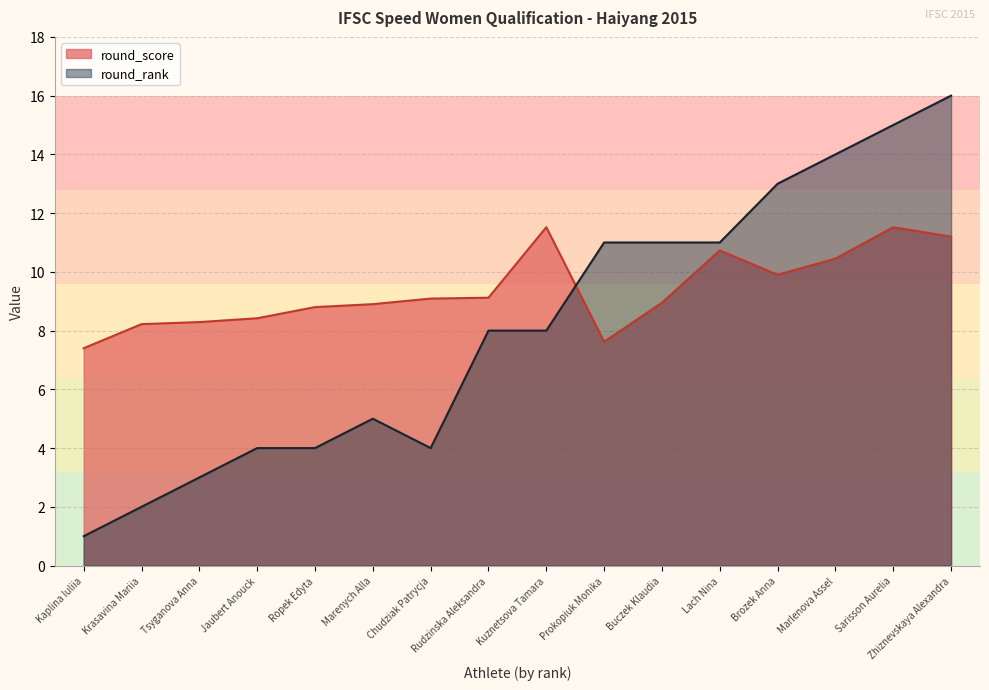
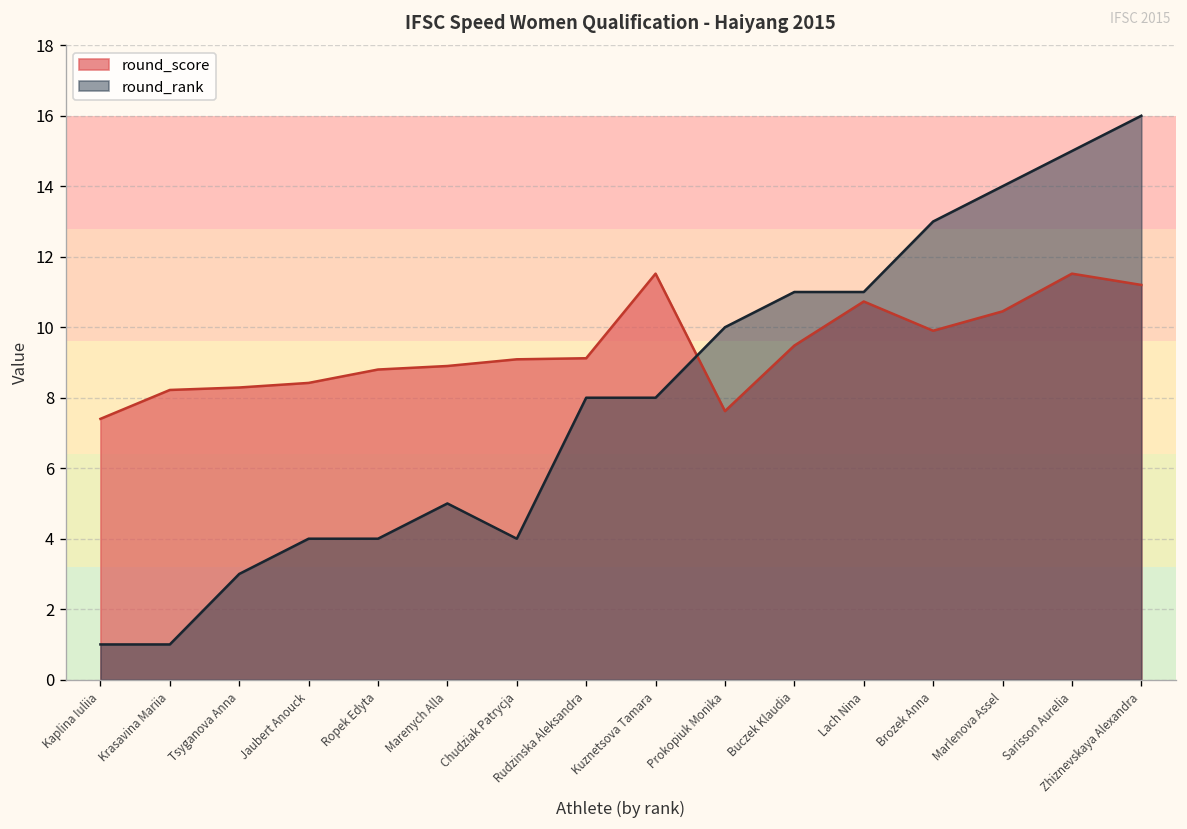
round_rank, Krasavina Mariia: 2 -> 1
round_rank, Prokopiuk Monika: 11 -> 10
round_score, Buczek Klaudia: 9.0 -> 9.5
